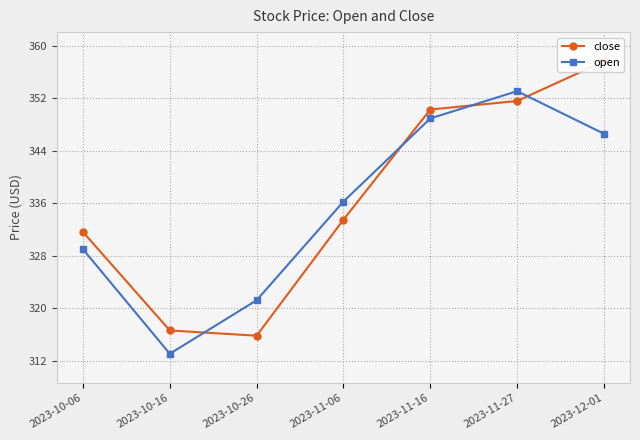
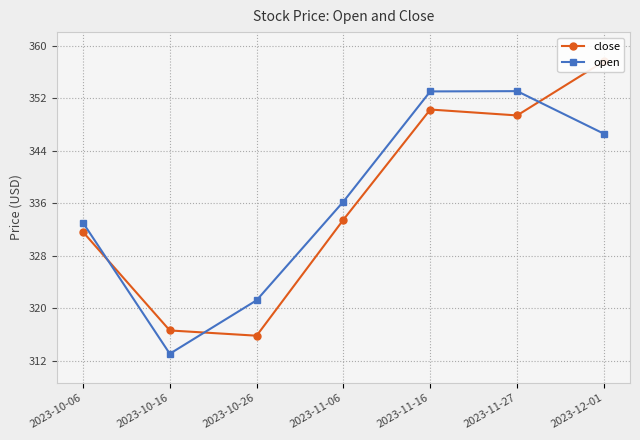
open, 2023-10-06: 329 -> 333
open, 2023-11-16: 349 -> 353
close, 2023-11-27: 352 -> 349
